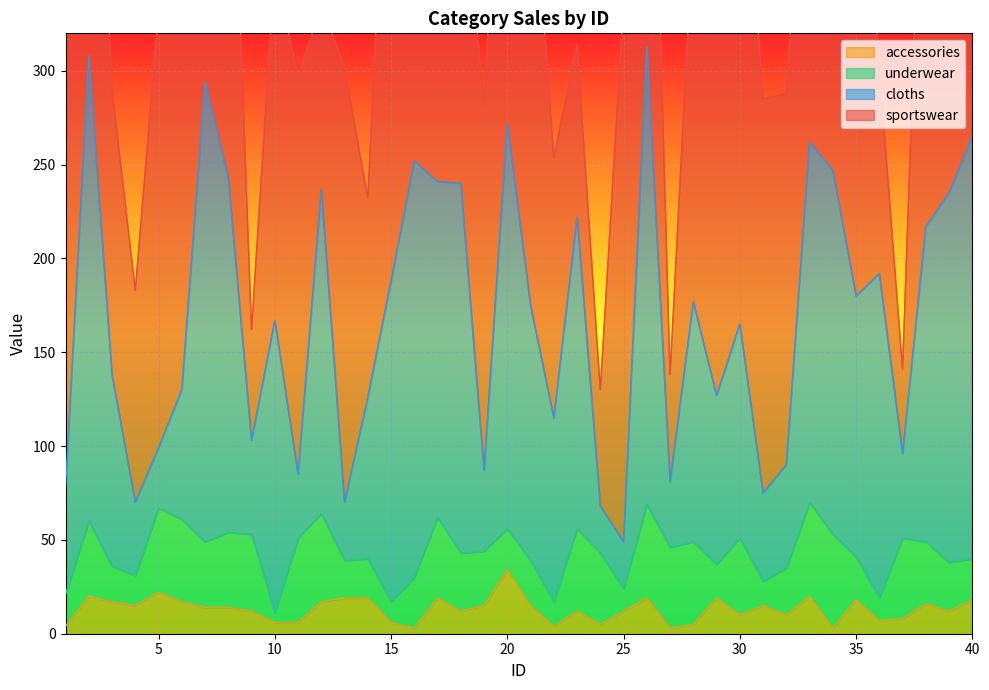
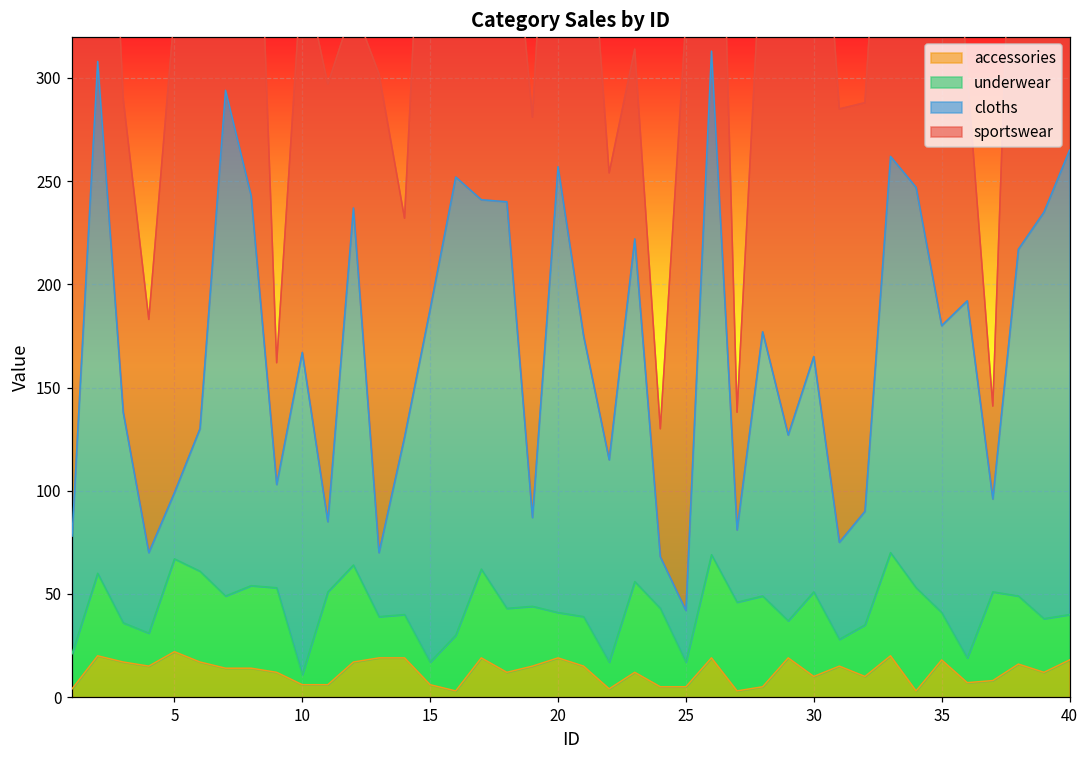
accessories, 20: 34 -> 19
accessories, 25: 12 -> 5
